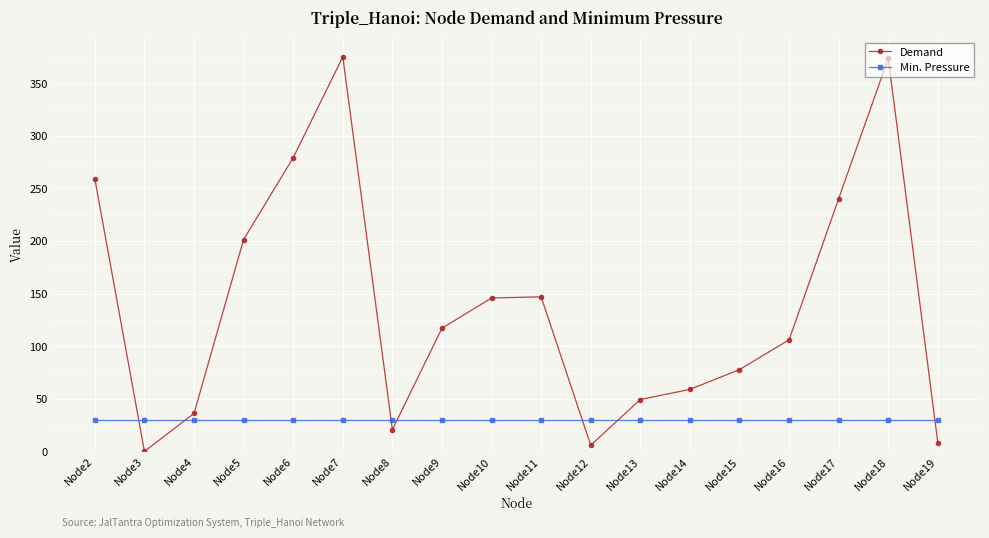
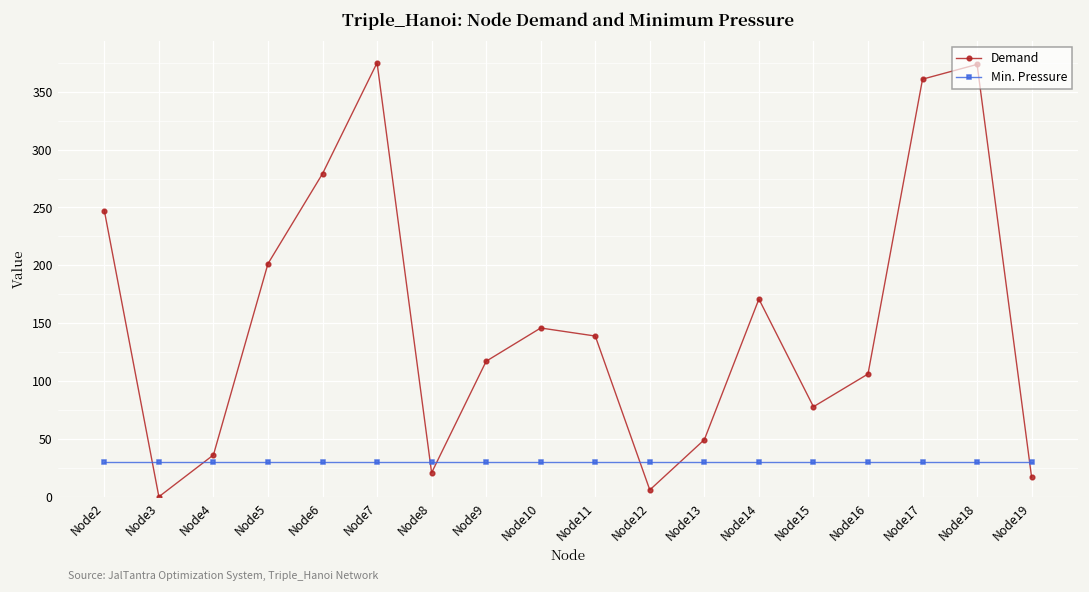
Demand, Node2: 259 -> 247
Demand, Node11: 147 -> 139
Demand, Node14: 59 -> 171
Demand, Node17: 240 -> 361
Demand, Node19: 8 -> 17
